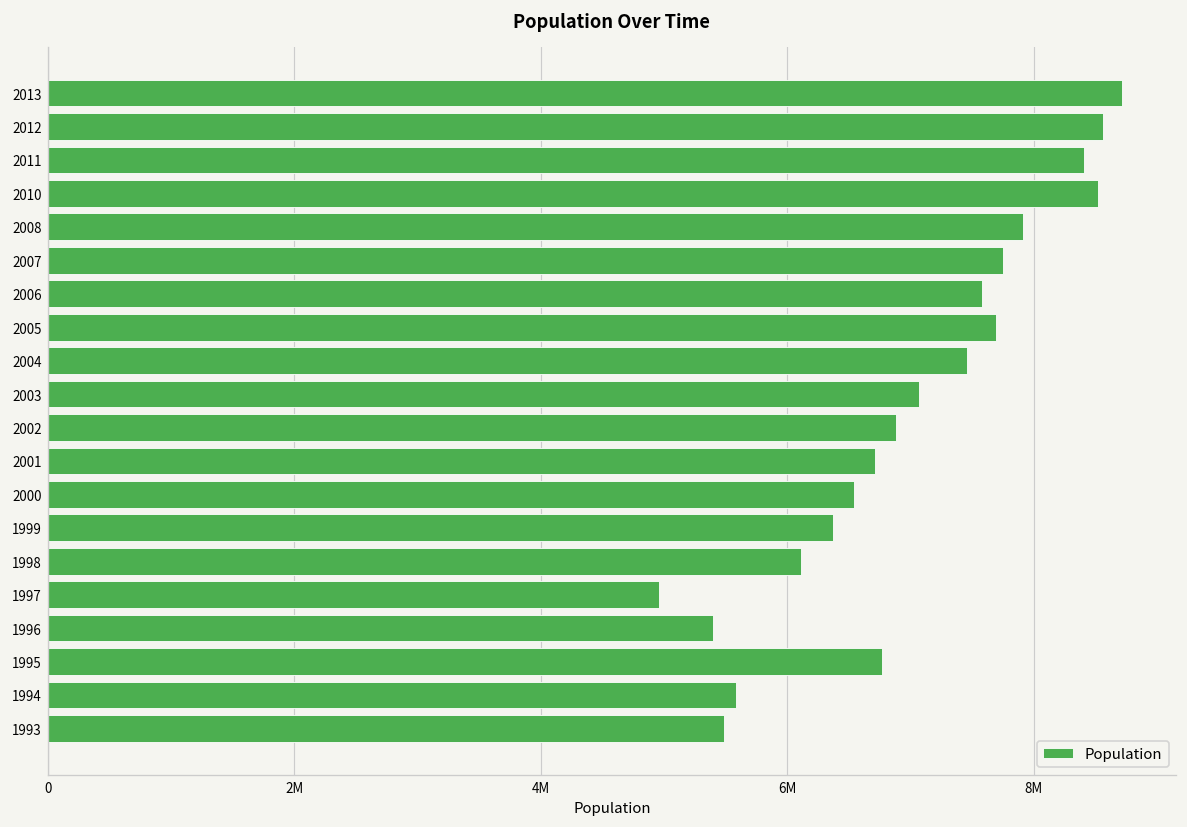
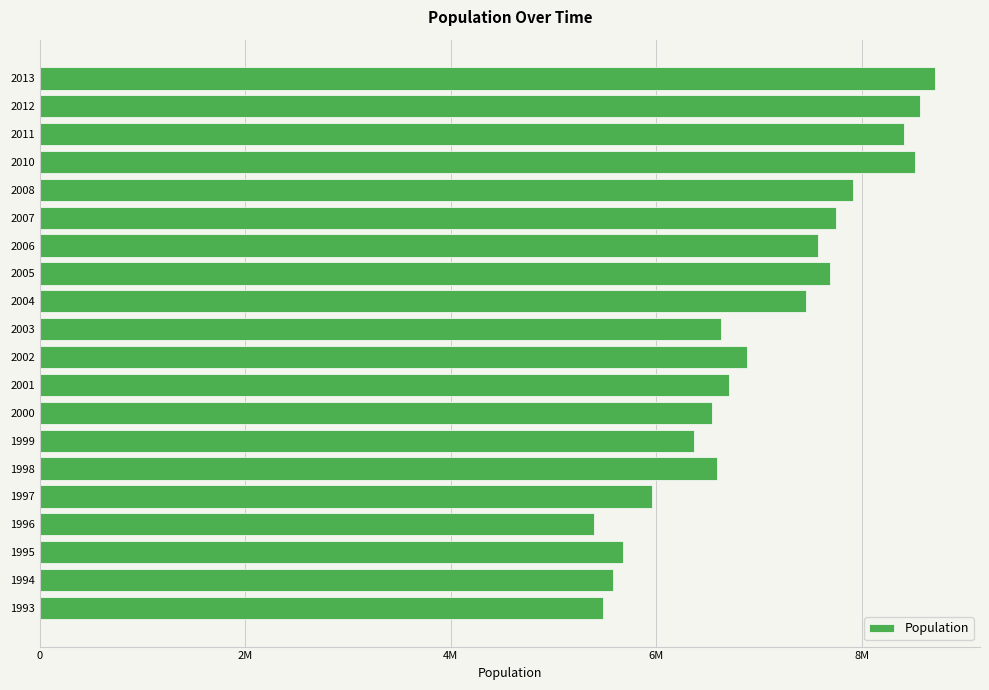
2003: 7070000 -> 6630000
1998: 6110000 -> 6600000
1997: 4960000 -> 5960000
1995: 6770000 -> 5680000
